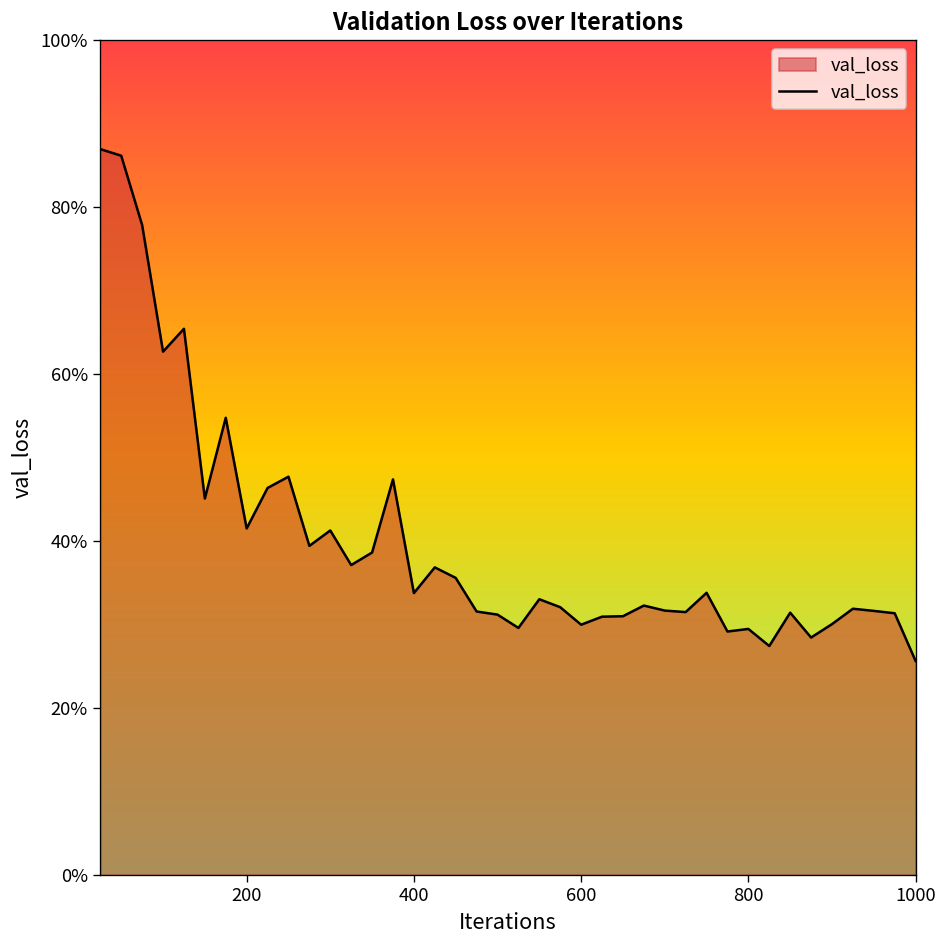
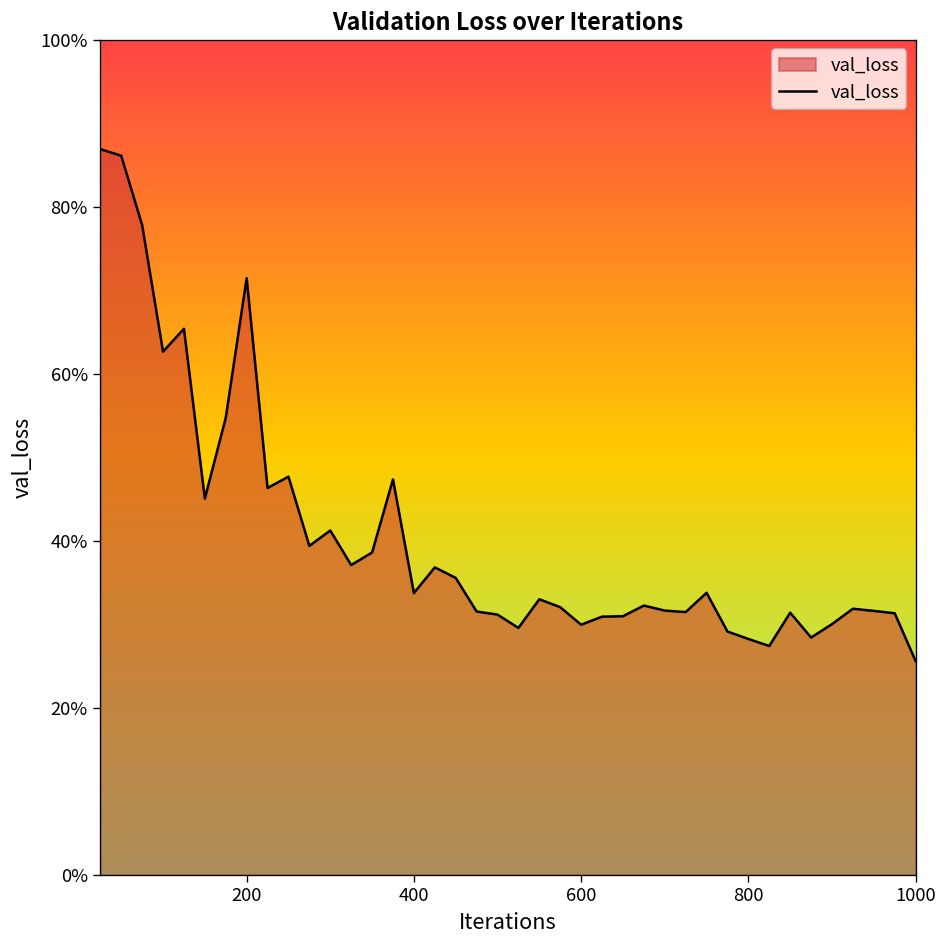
200: 41% -> 71%
800: 29% -> 28%
